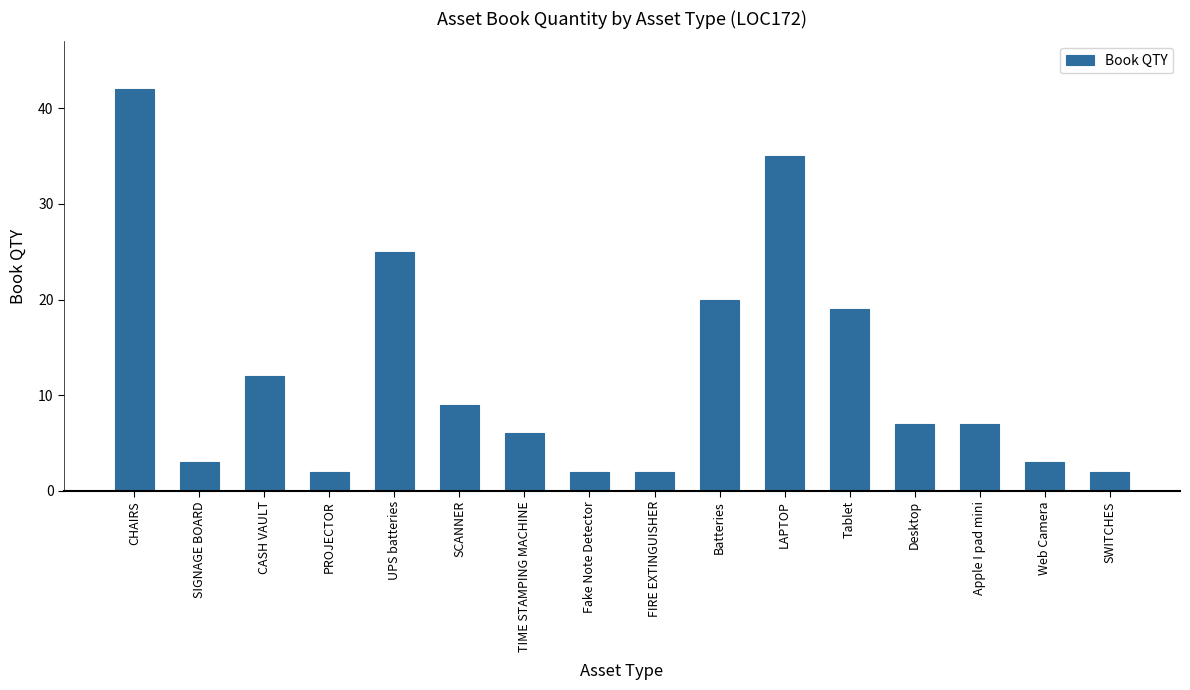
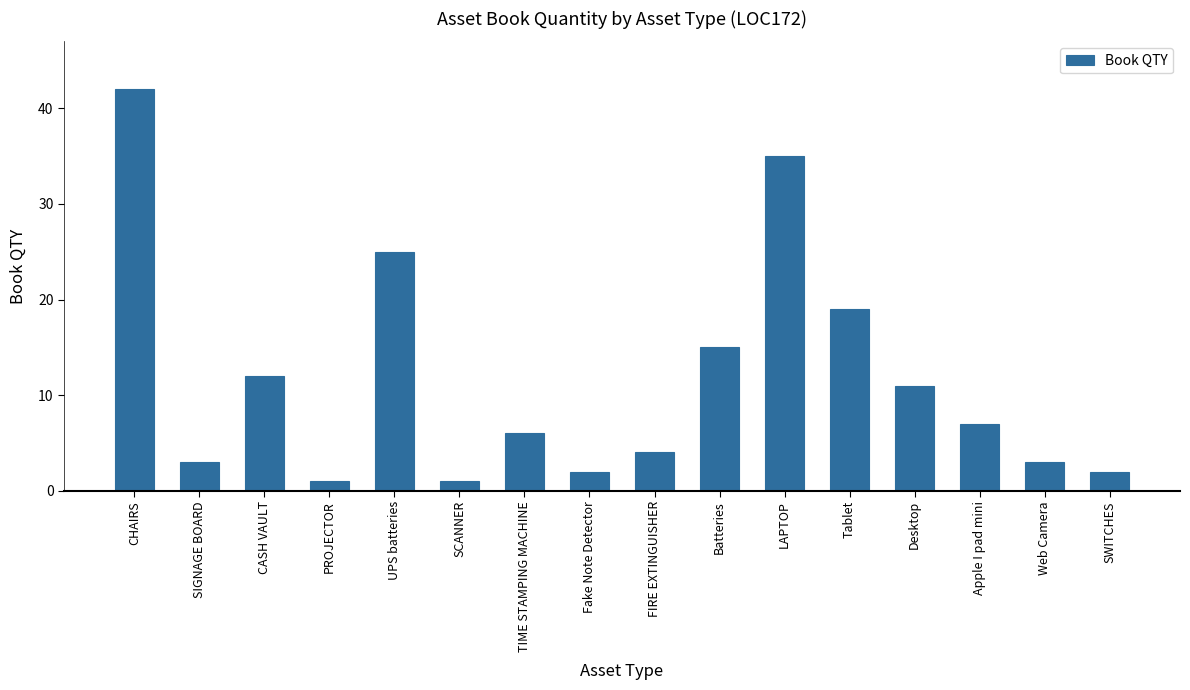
PROJECTOR: 2 -> 1
SCANNER: 9 -> 1
FIRE EXTINGUISHER: 2 -> 4
Batteries: 20 -> 15
Desktop: 7 -> 11
